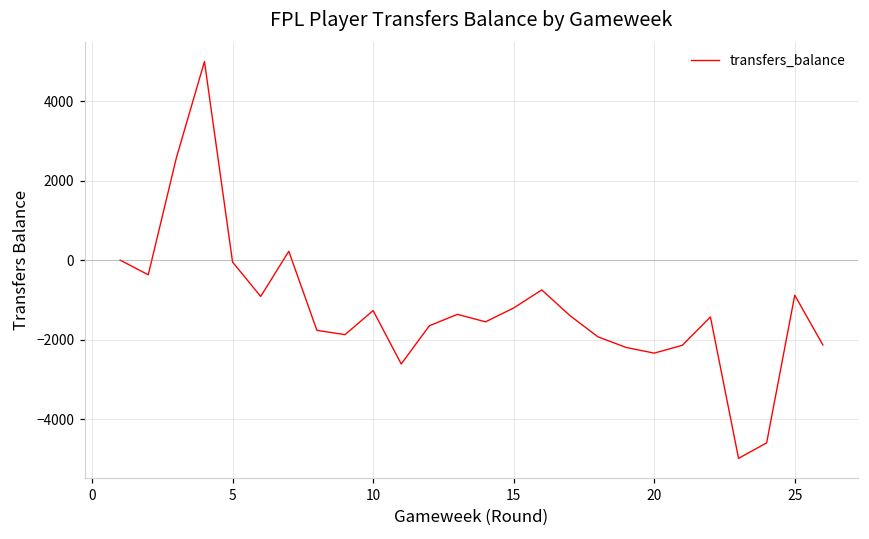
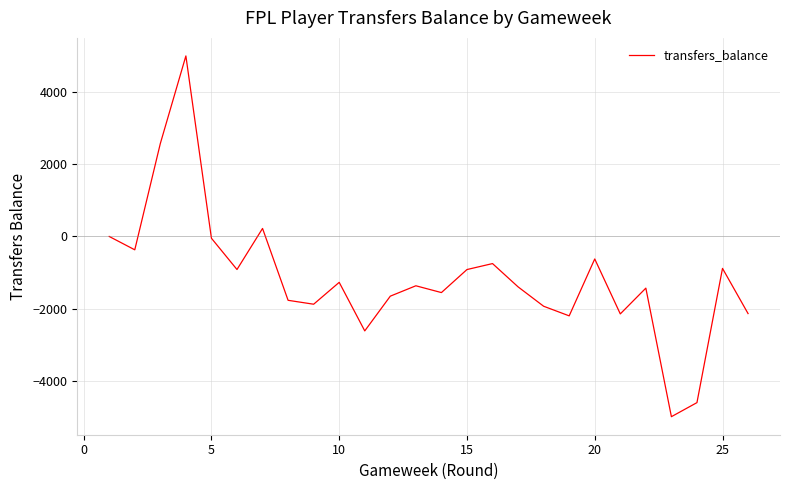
15: -1200 -> -900
20: -2300 -> -600
